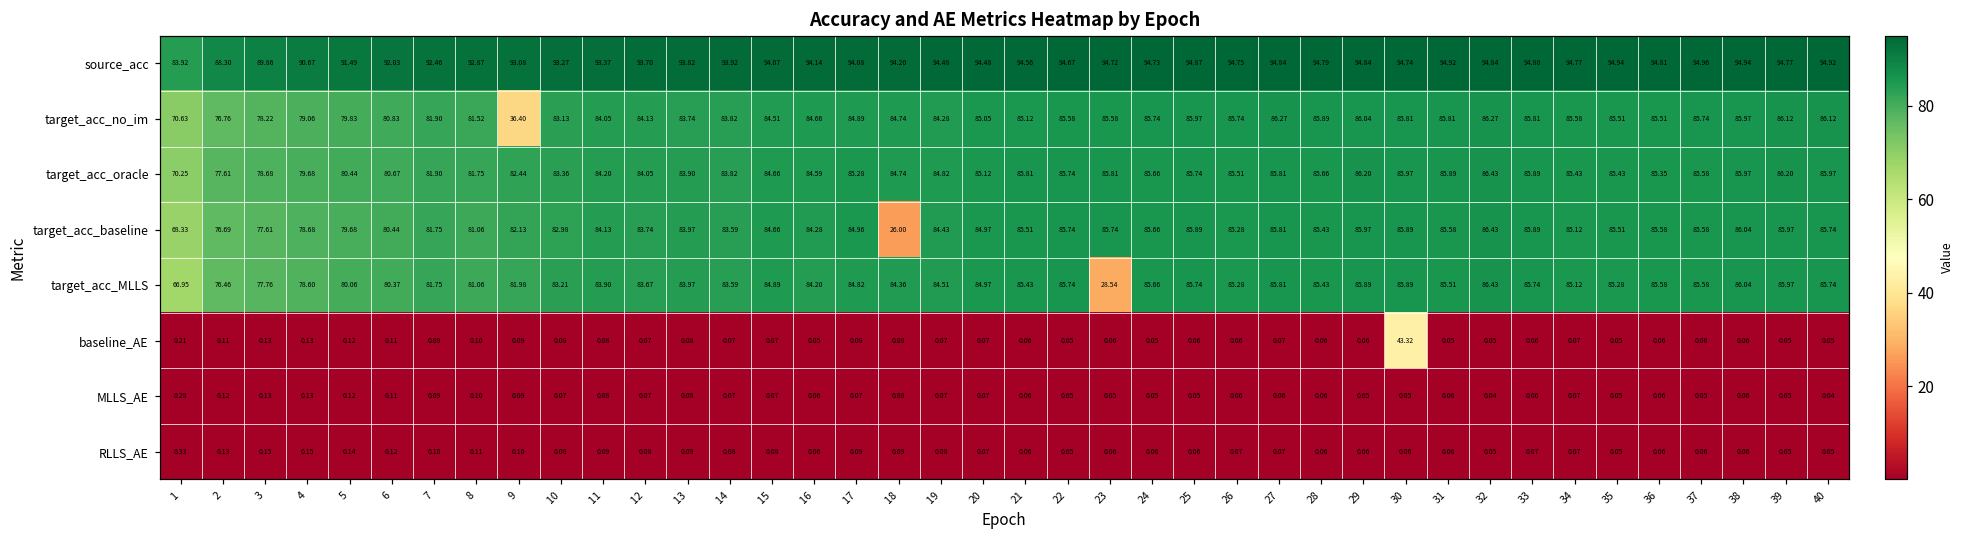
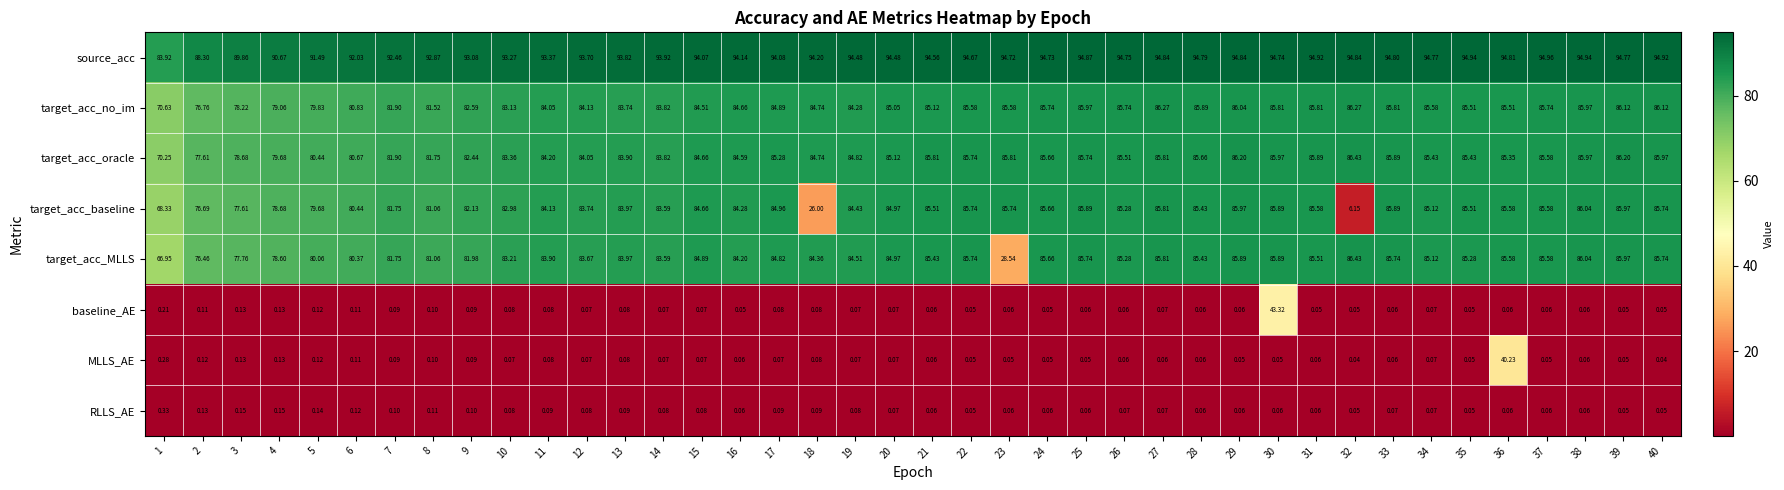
target_acc_no_im, 9: 36.40 -> 82.59
target_acc_baseline, 32: 86.43 -> 6.15
MLLS_AE, 36: 0.06 -> 40.23
